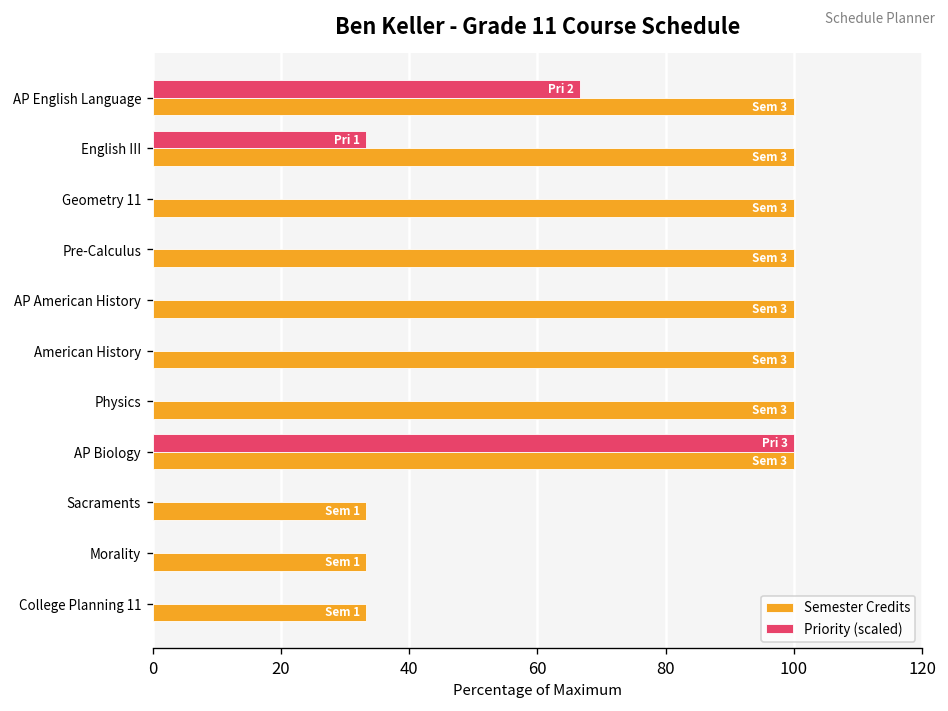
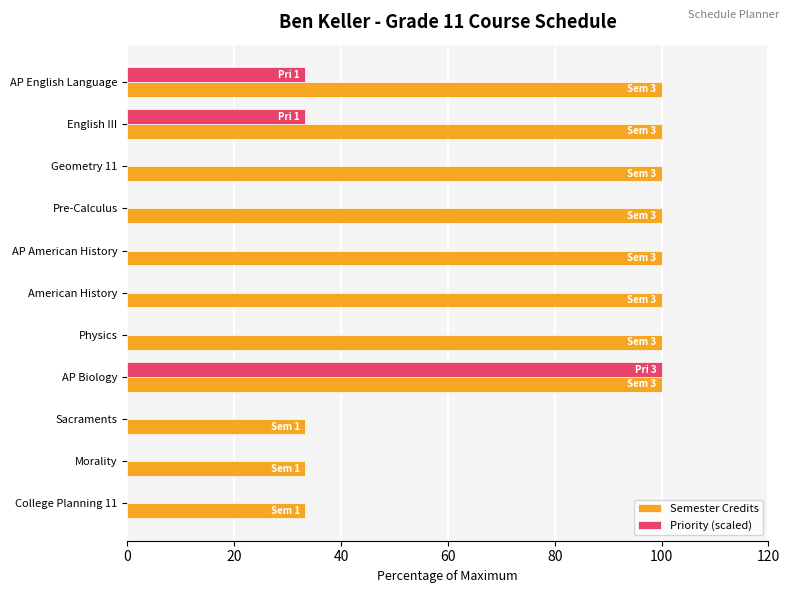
Priority (scaled), AP English Language: 2 -> 1
